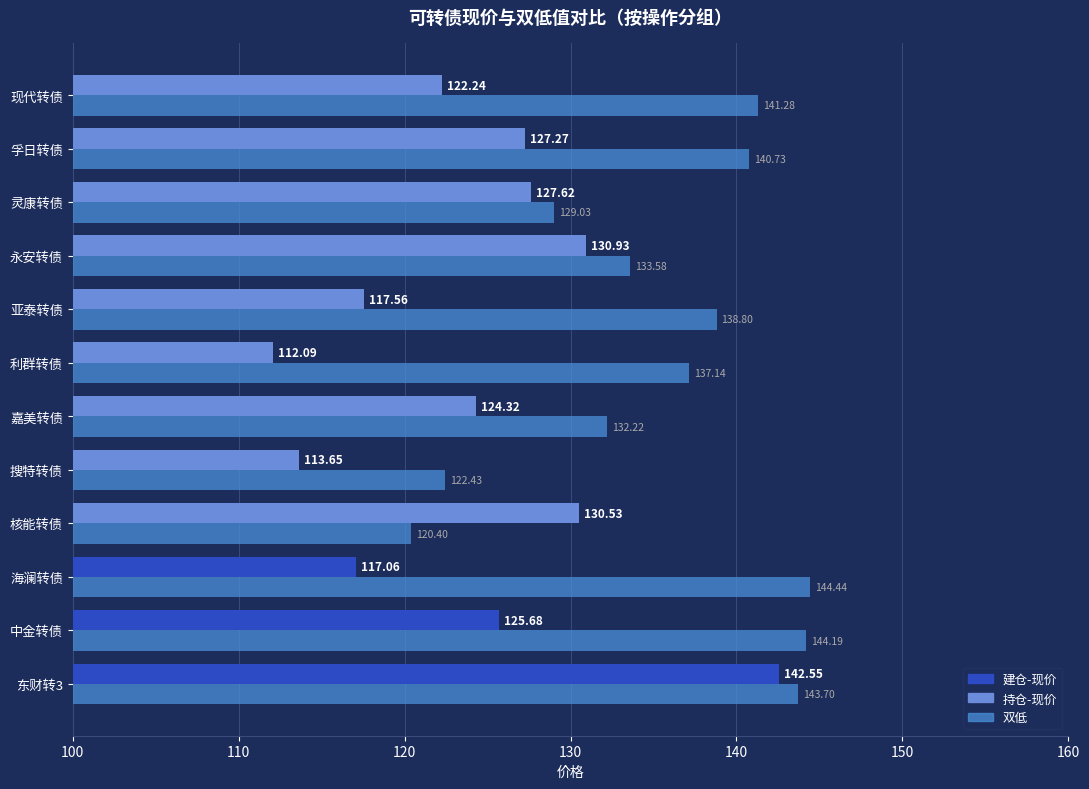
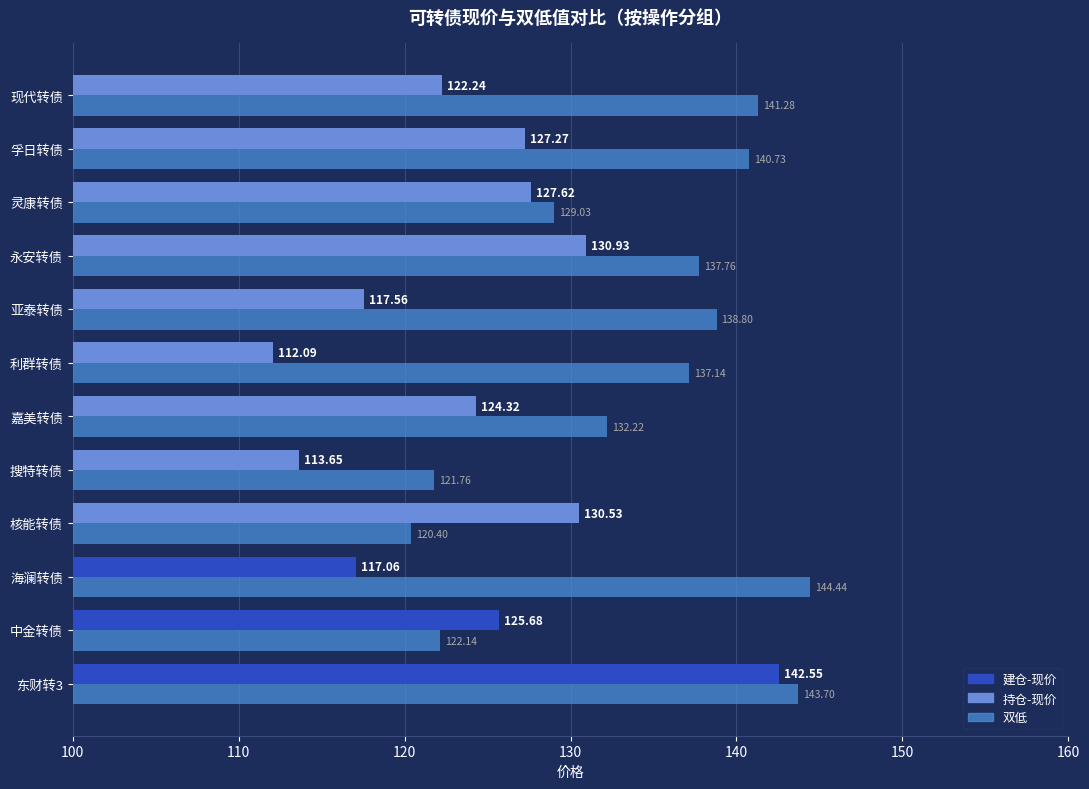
双低, 永安转债: 133.58 -> 137.76
双低, 搜特转债: 122.43 -> 121.76
双低, 中金转债: 144.19 -> 122.14
